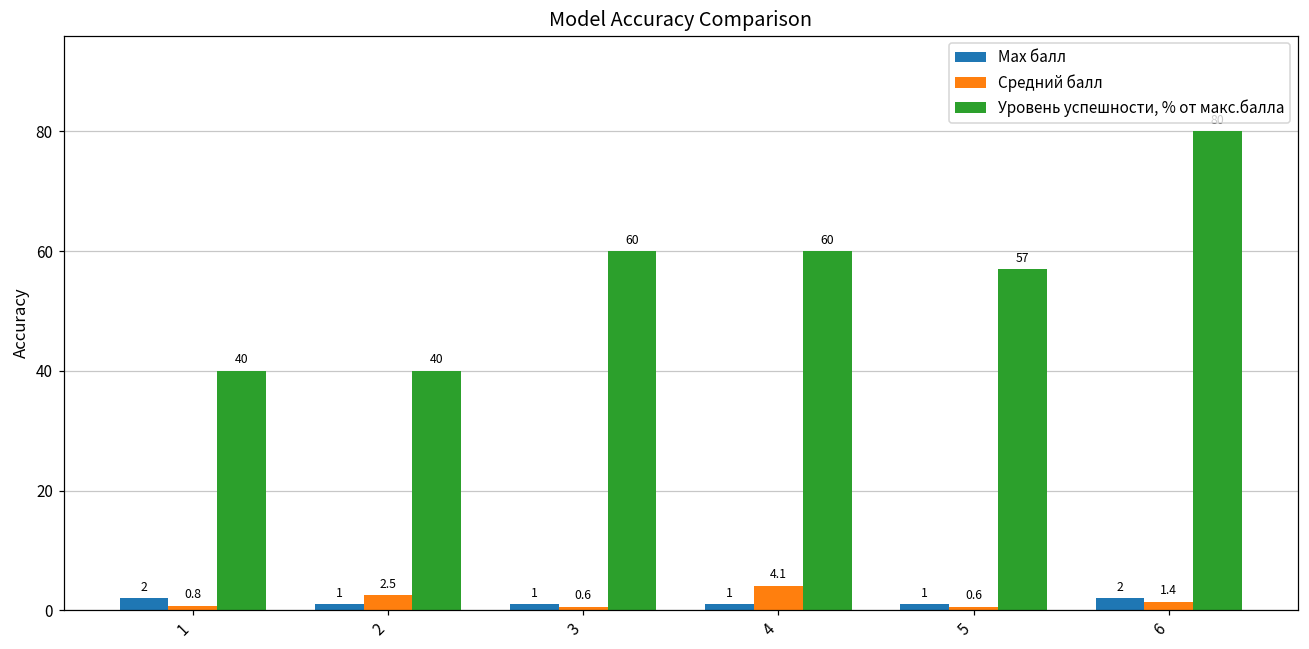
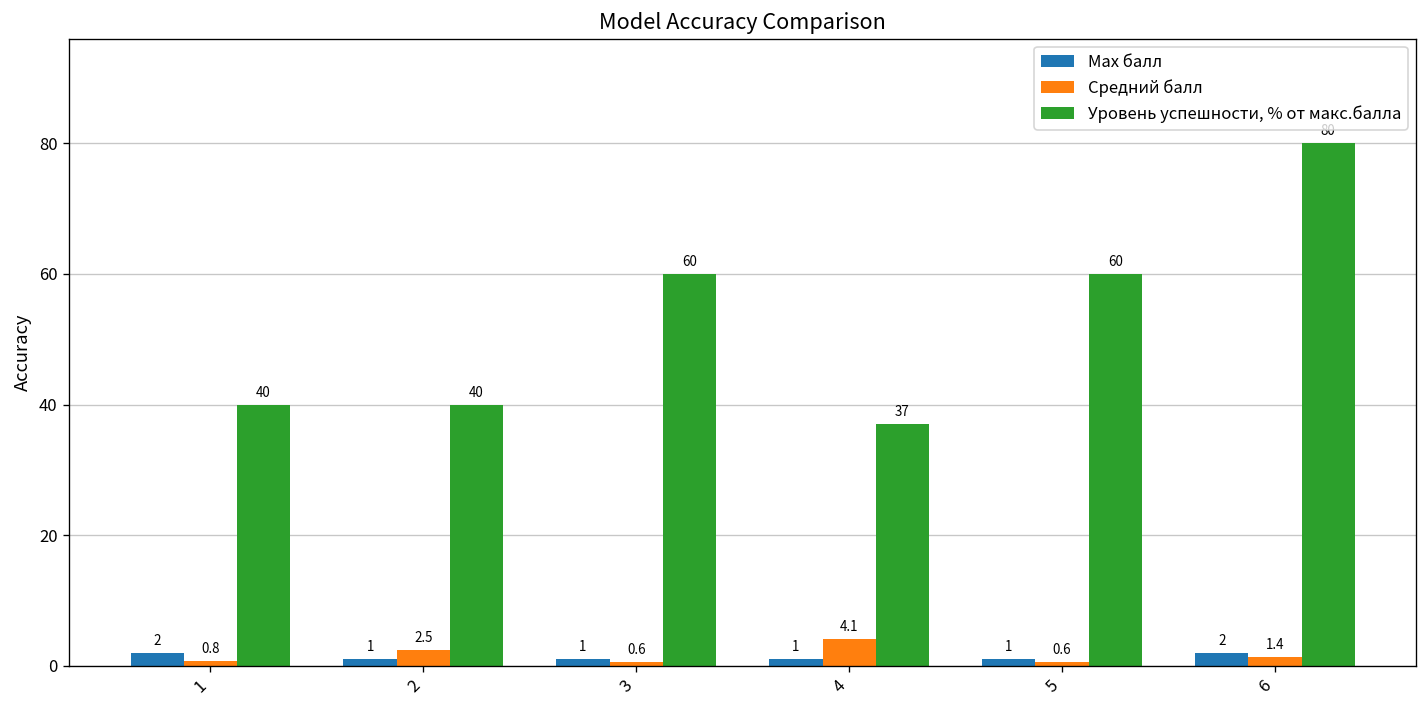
Уровень успешности, % от макс.балла, 4: 60 -> 37
Уровень успешности, % от макс.балла, 5: 57 -> 60
